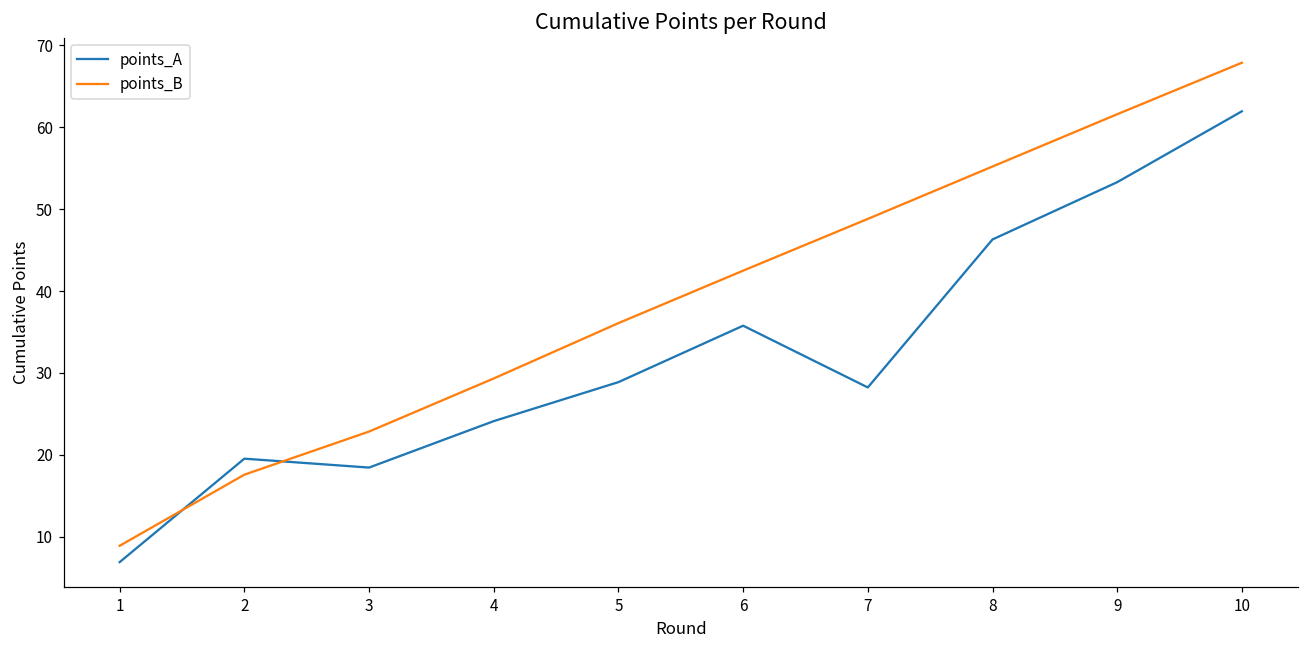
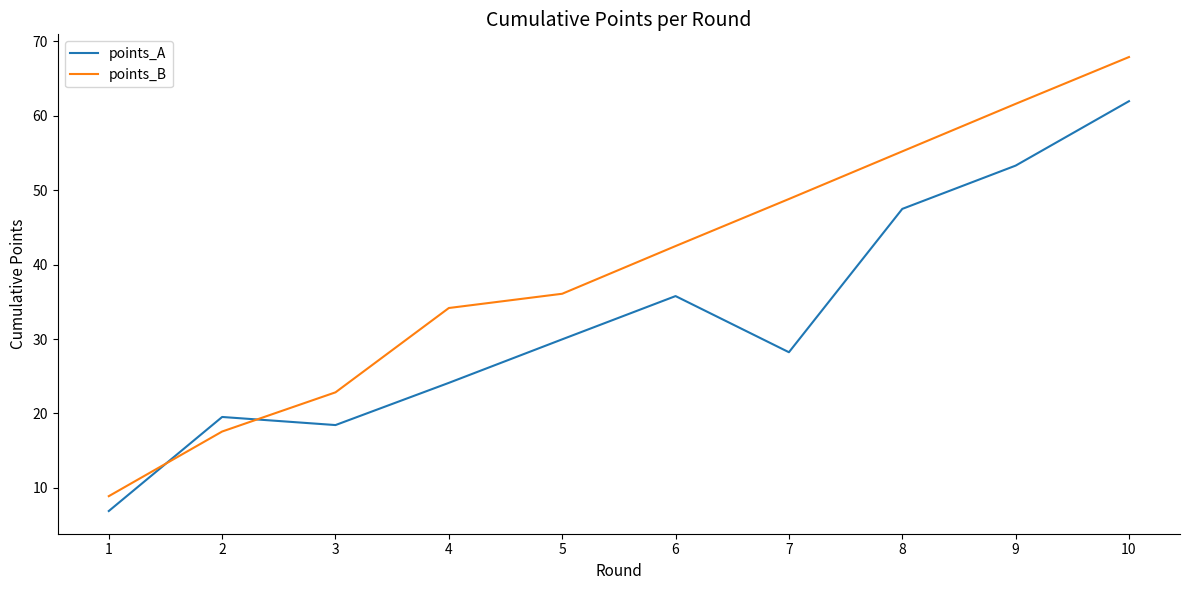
points_B, 4: 29 -> 34
points_A, 5: 29 -> 30
points_A, 8: 46 -> 47
